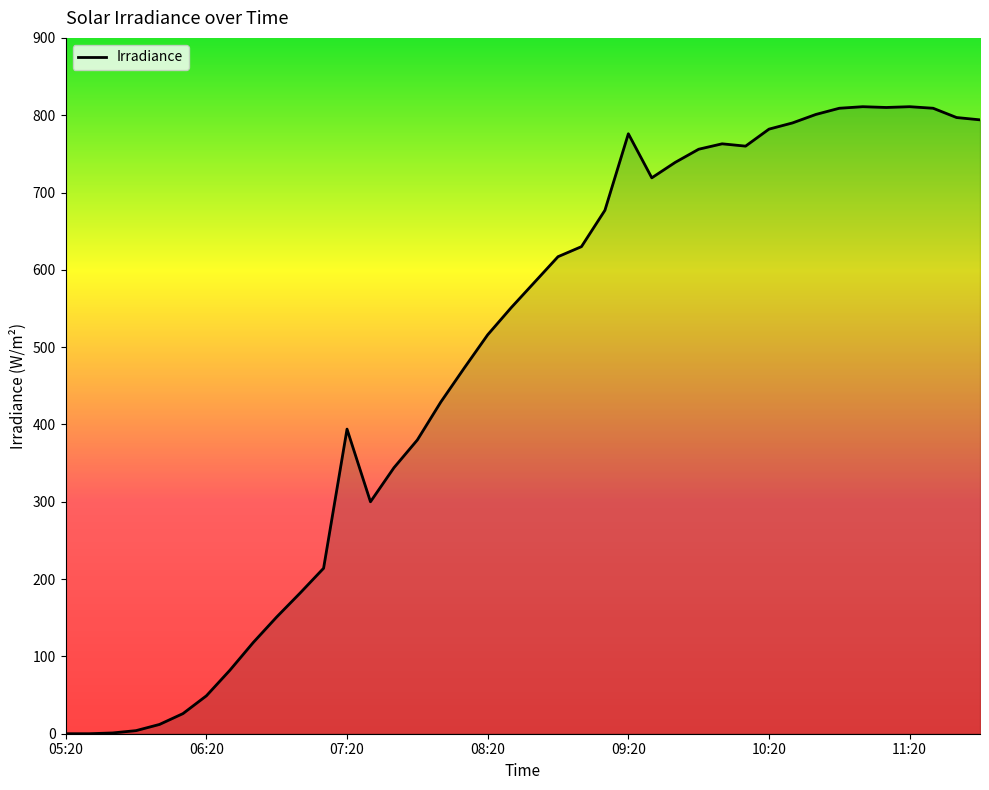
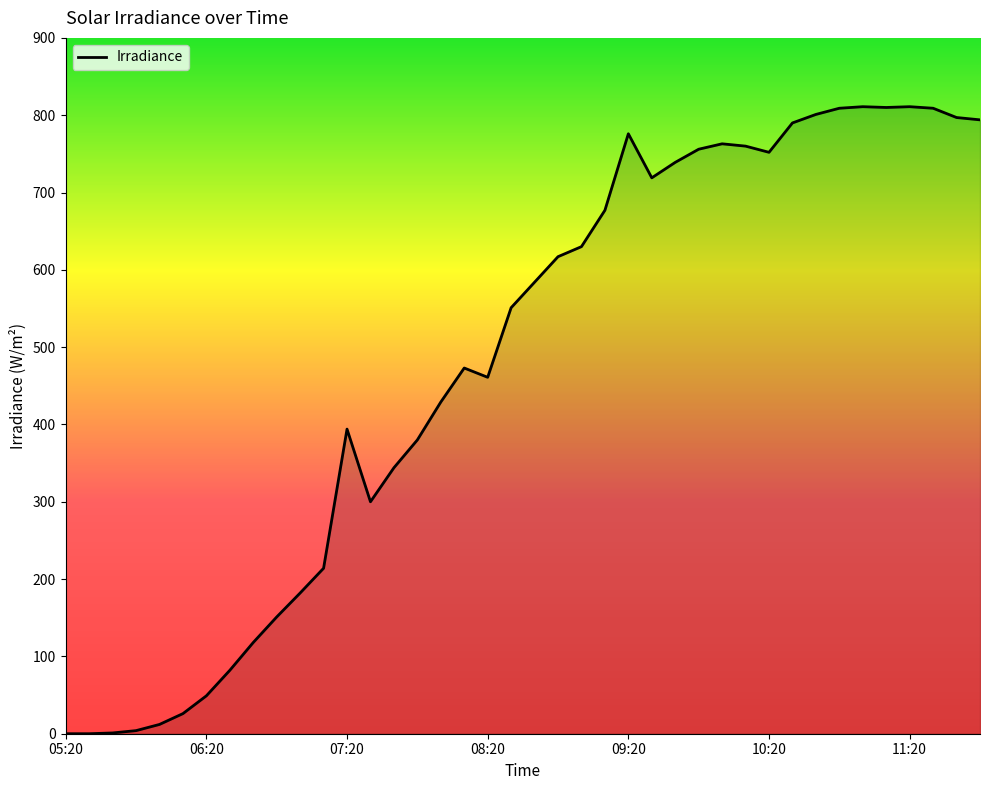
08:20: 520 -> 460
10:20: 780 -> 750
